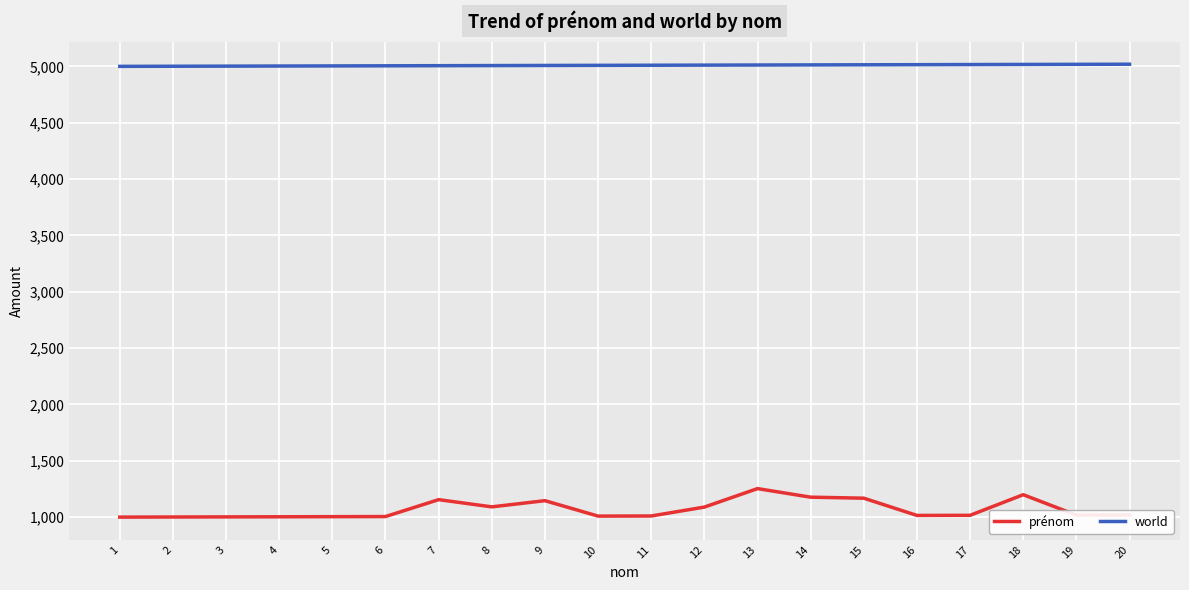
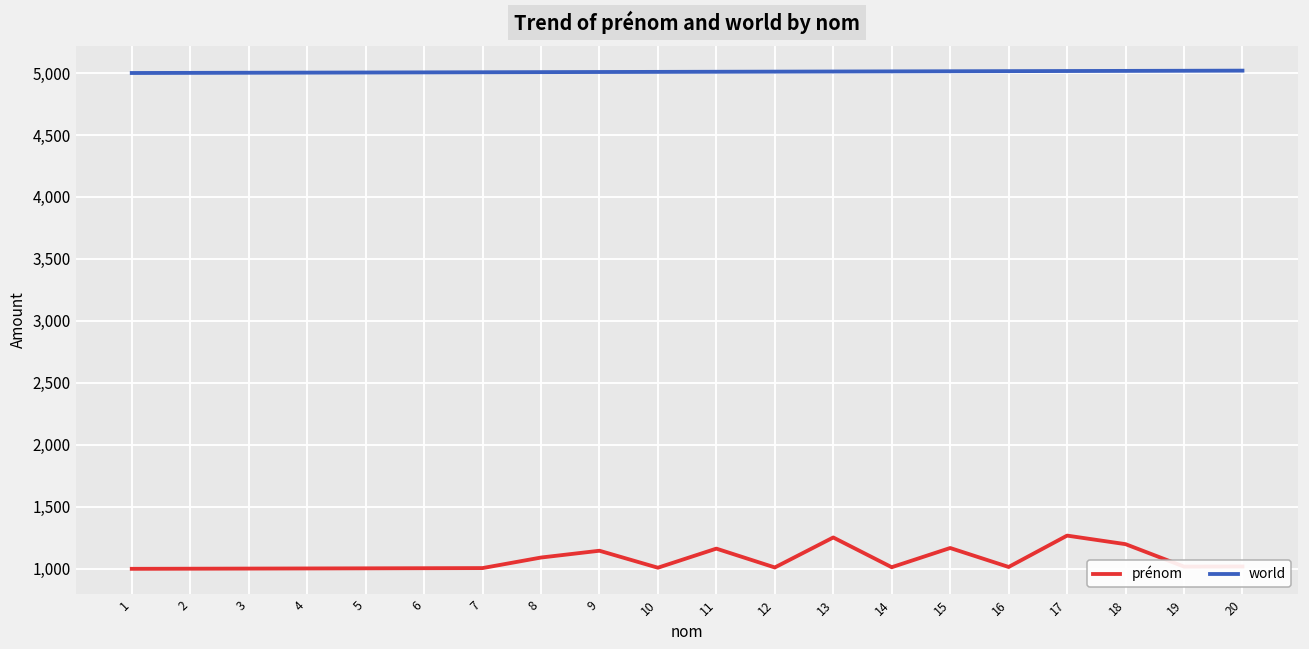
prénom, 7: 1,160 -> 1,010
prénom, 11: 1,010 -> 1,160
prénom, 12: 1,090 -> 1,010
prénom, 14: 1,180 -> 1,010
prénom, 17: 1,020 -> 1,270
